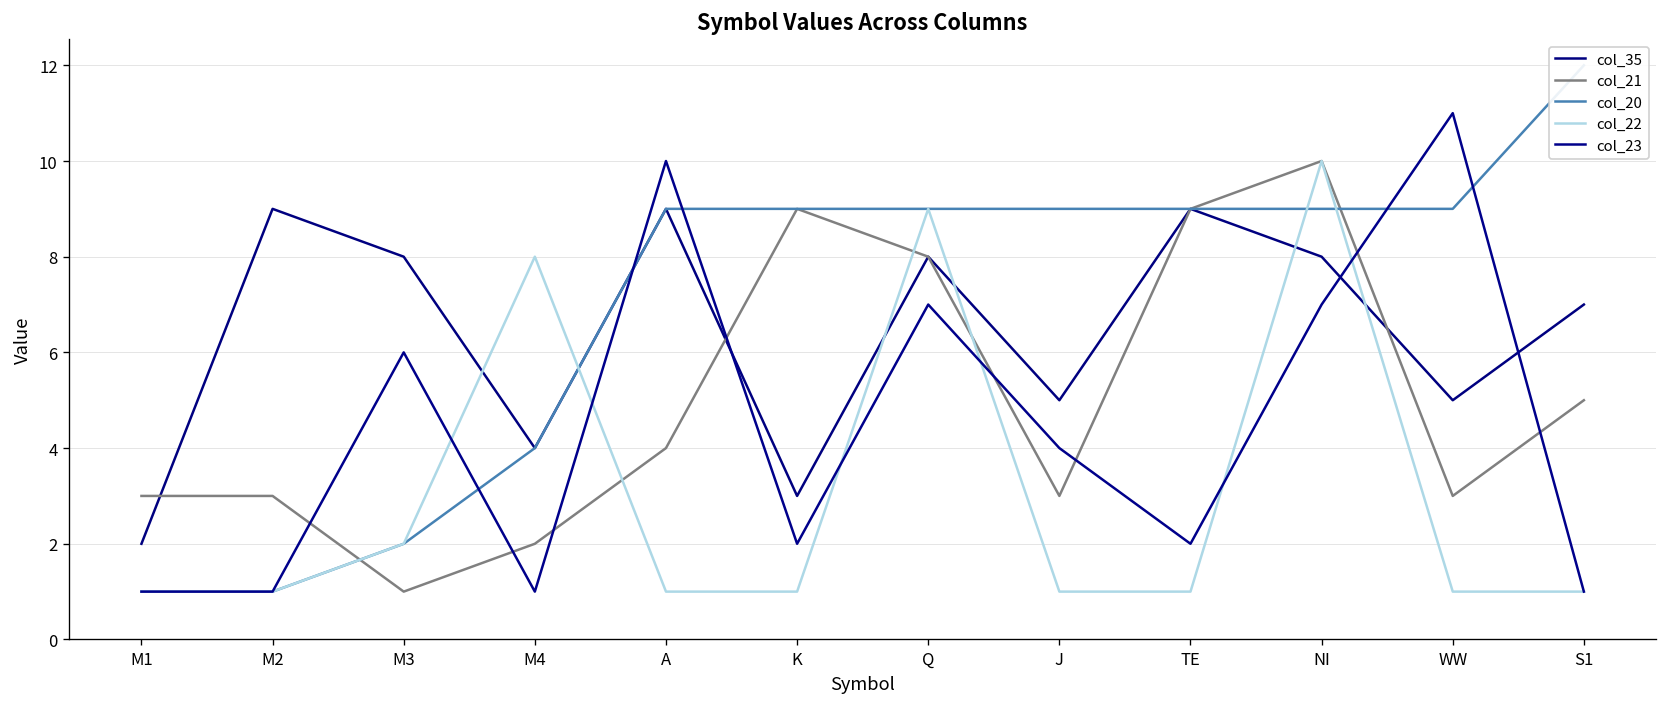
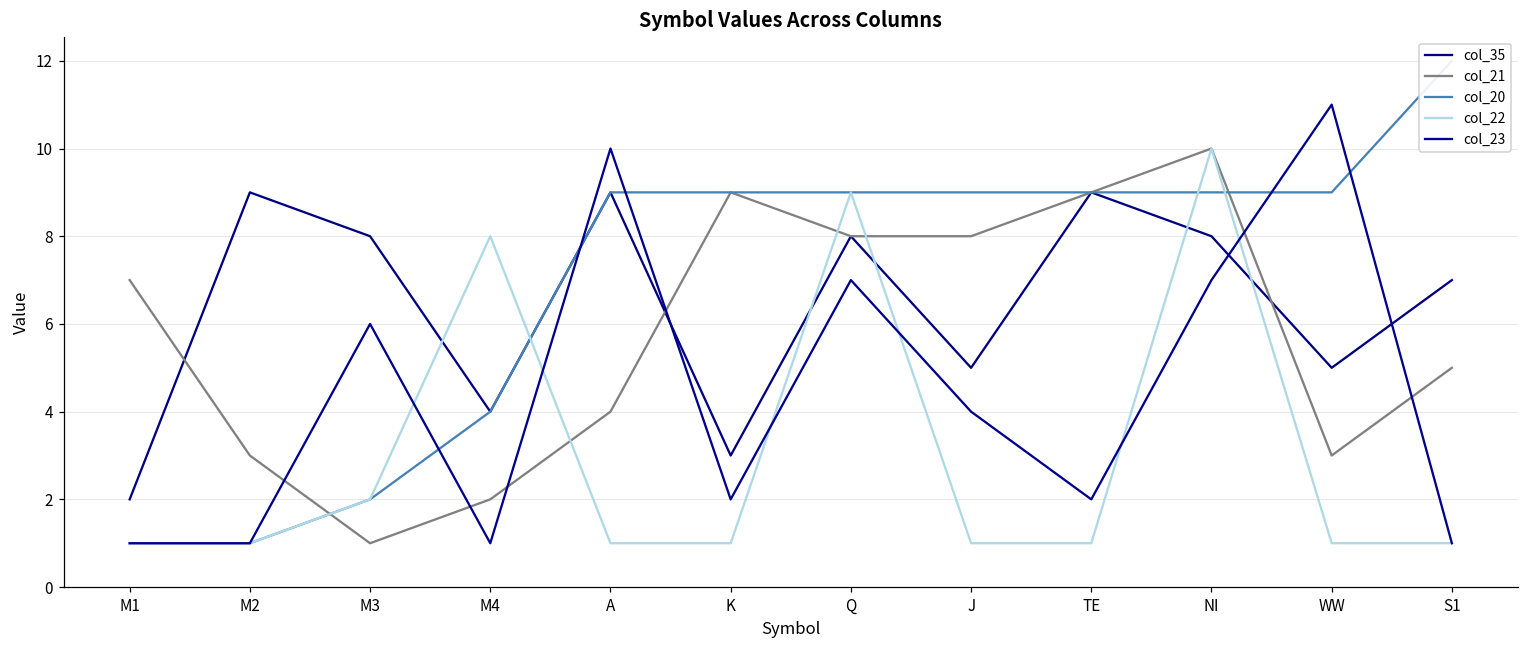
col_21, M1: 3 -> 7
col_21, J: 3 -> 8
